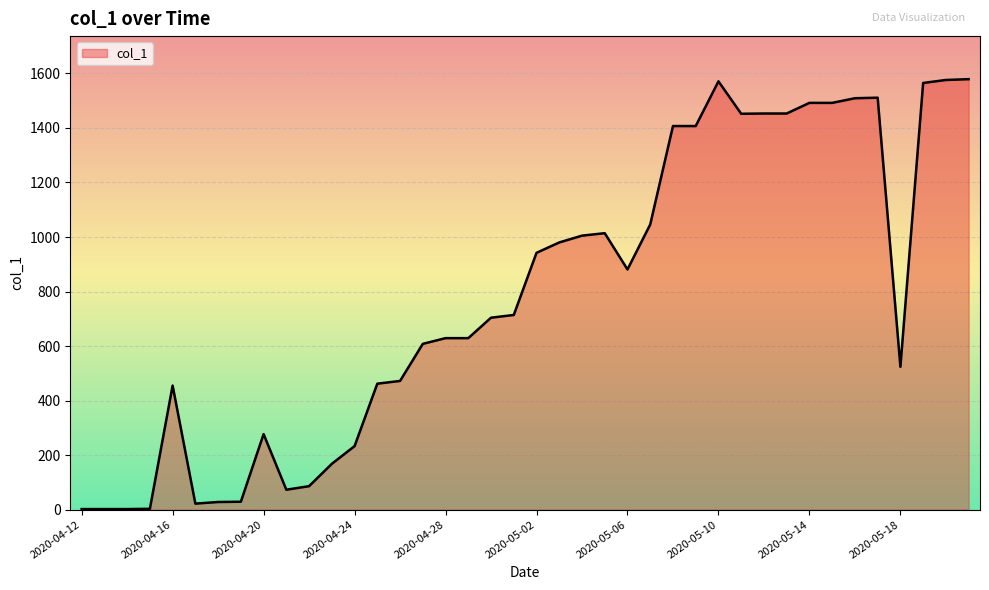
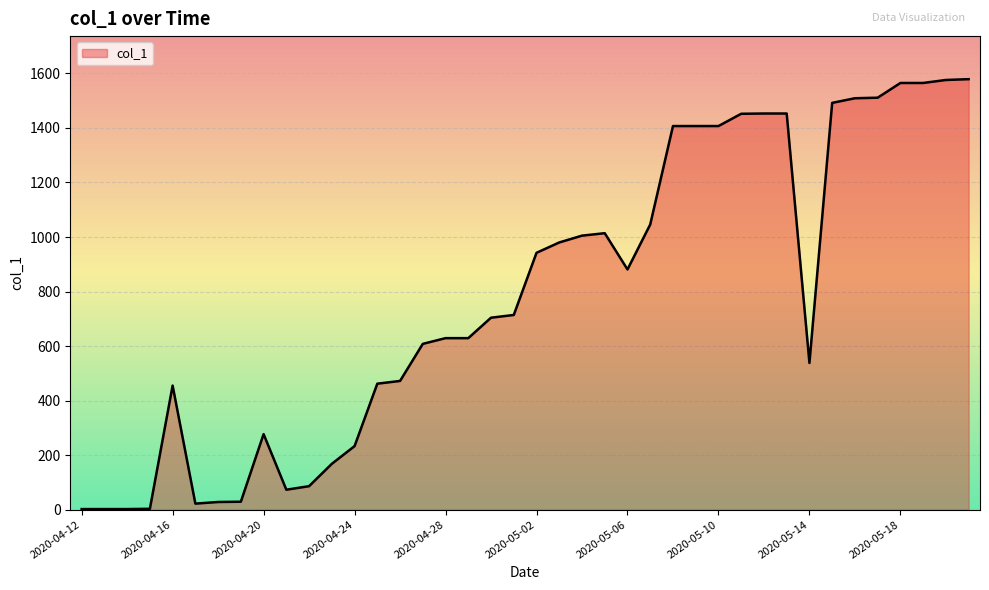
2020-05-10: 1570 -> 1410
2020-05-14: 1490 -> 540
2020-05-18: 520 -> 1570
